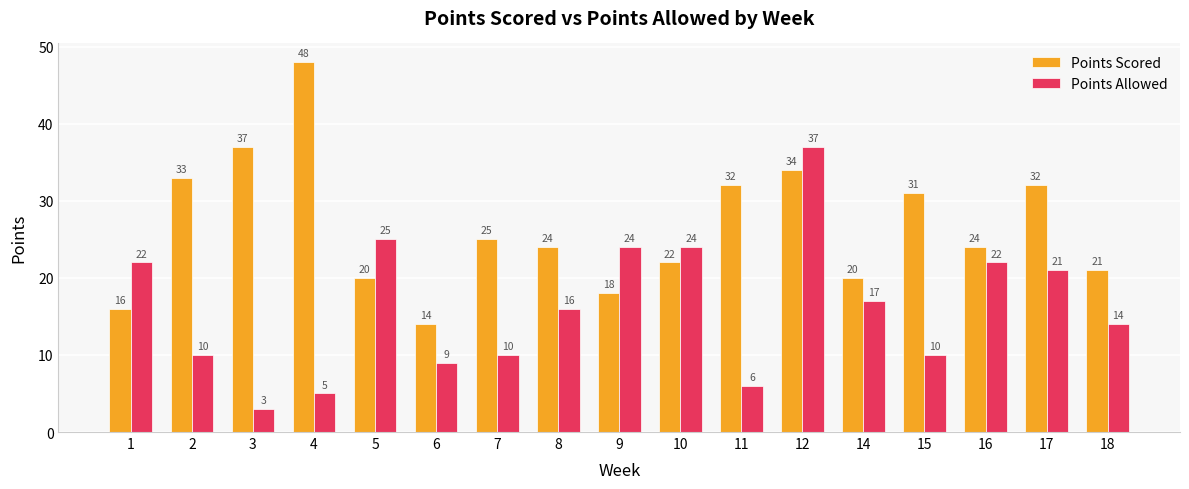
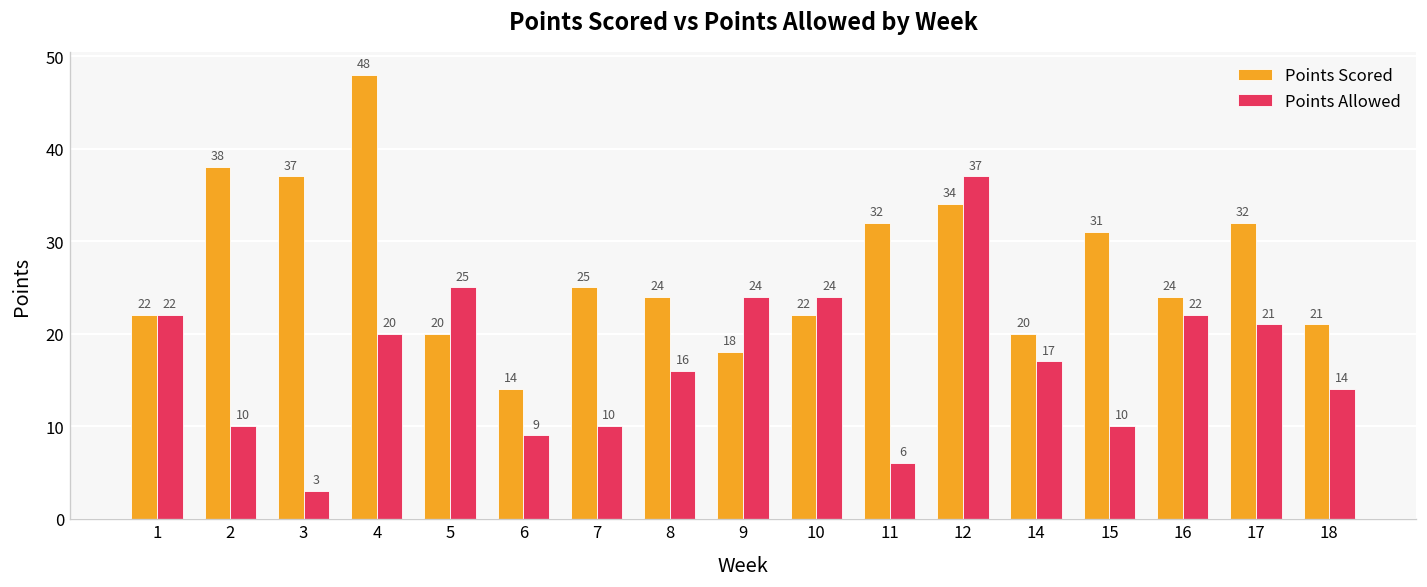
Points Scored, 1: 16 -> 22
Points Scored, 2: 33 -> 38
Points Allowed, 4: 5 -> 20
